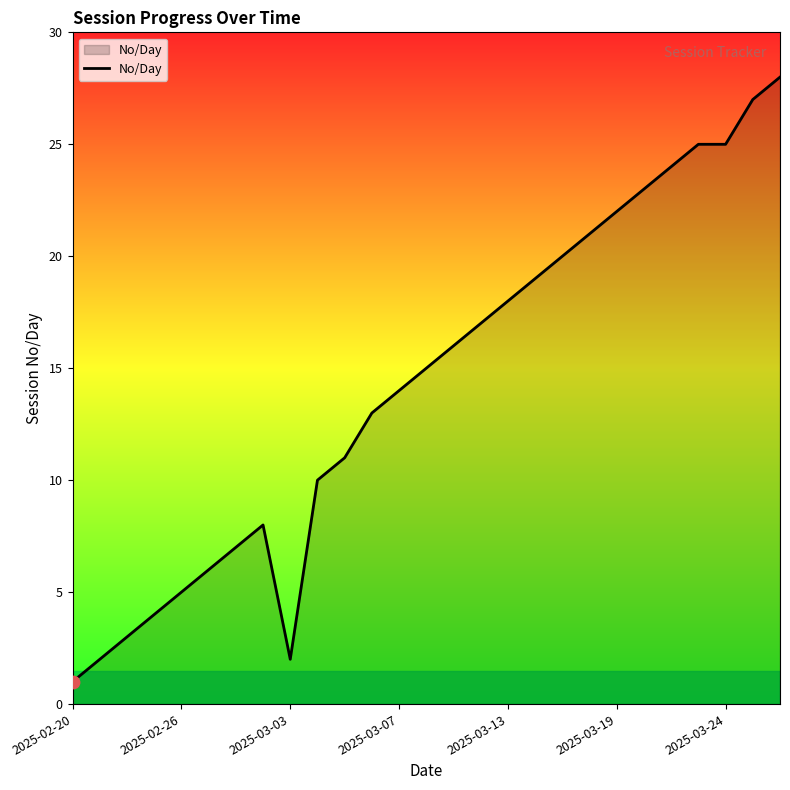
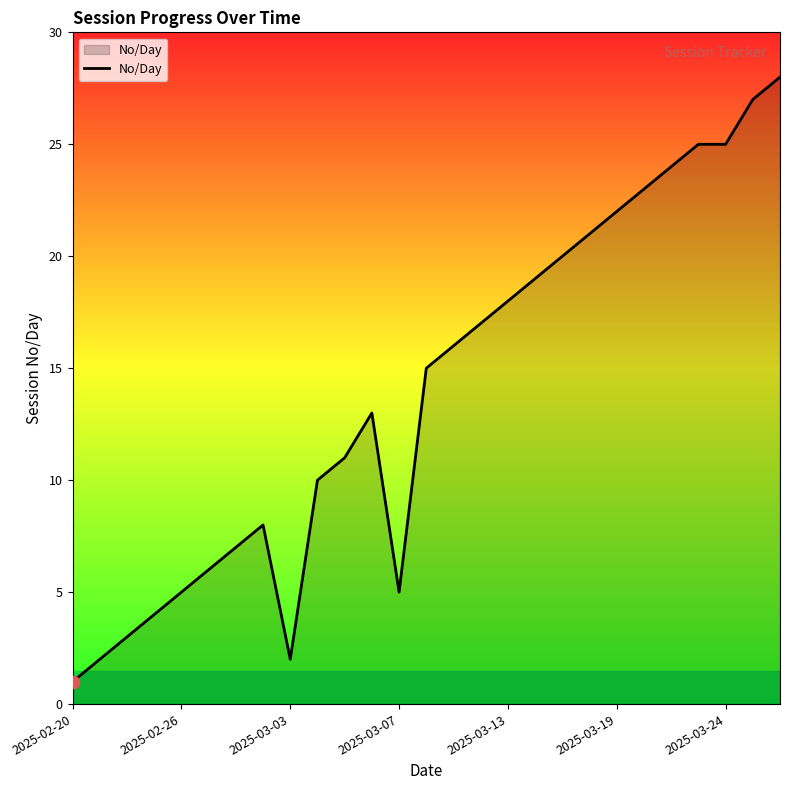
No/Day, 2025-03-07: 14 -> 5
